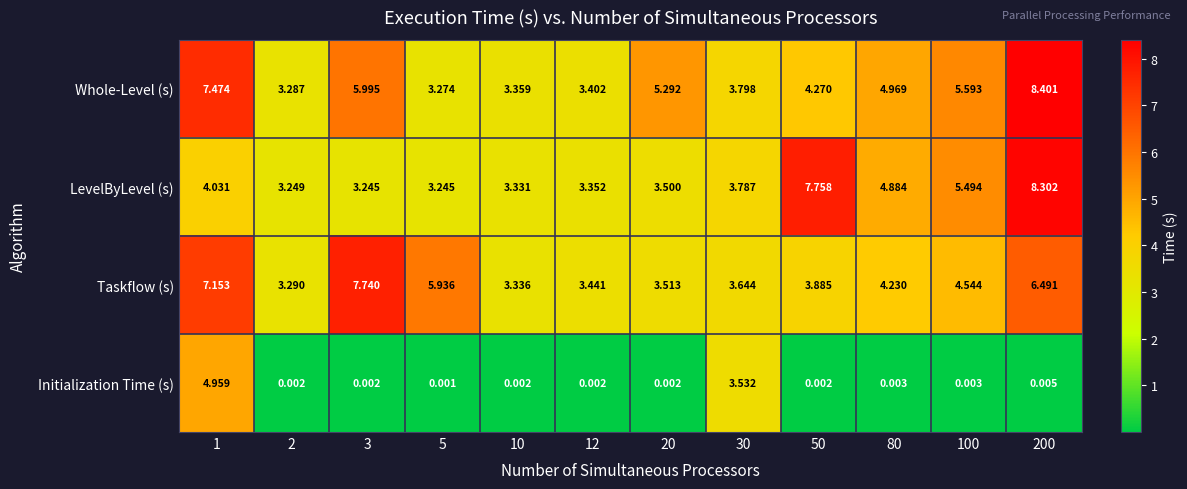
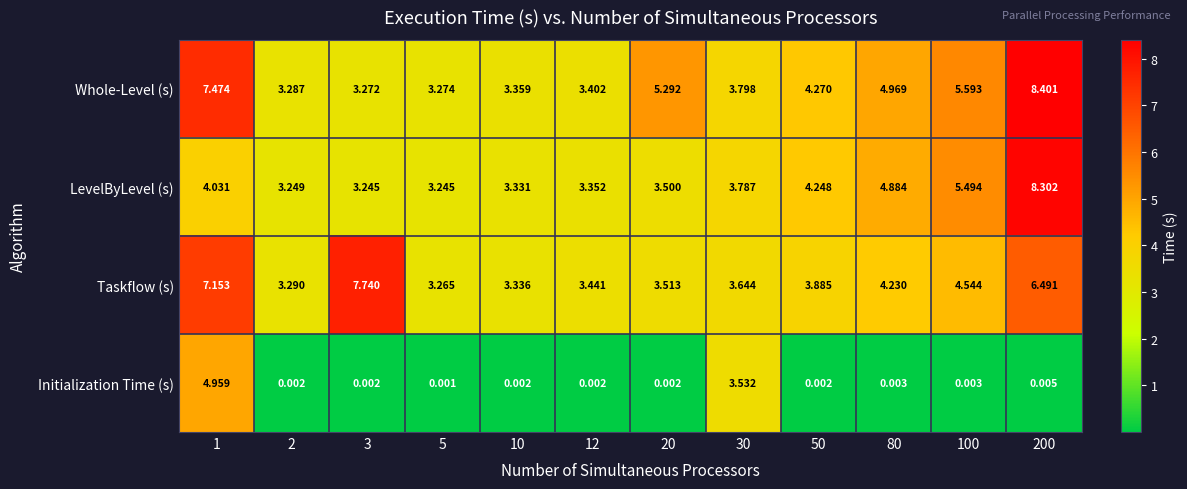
Whole-Level (s), 3: 5.995 -> 3.272
LevelByLevel (s), 50: 7.758 -> 4.248
Taskflow (s), 5: 5.936 -> 3.265
